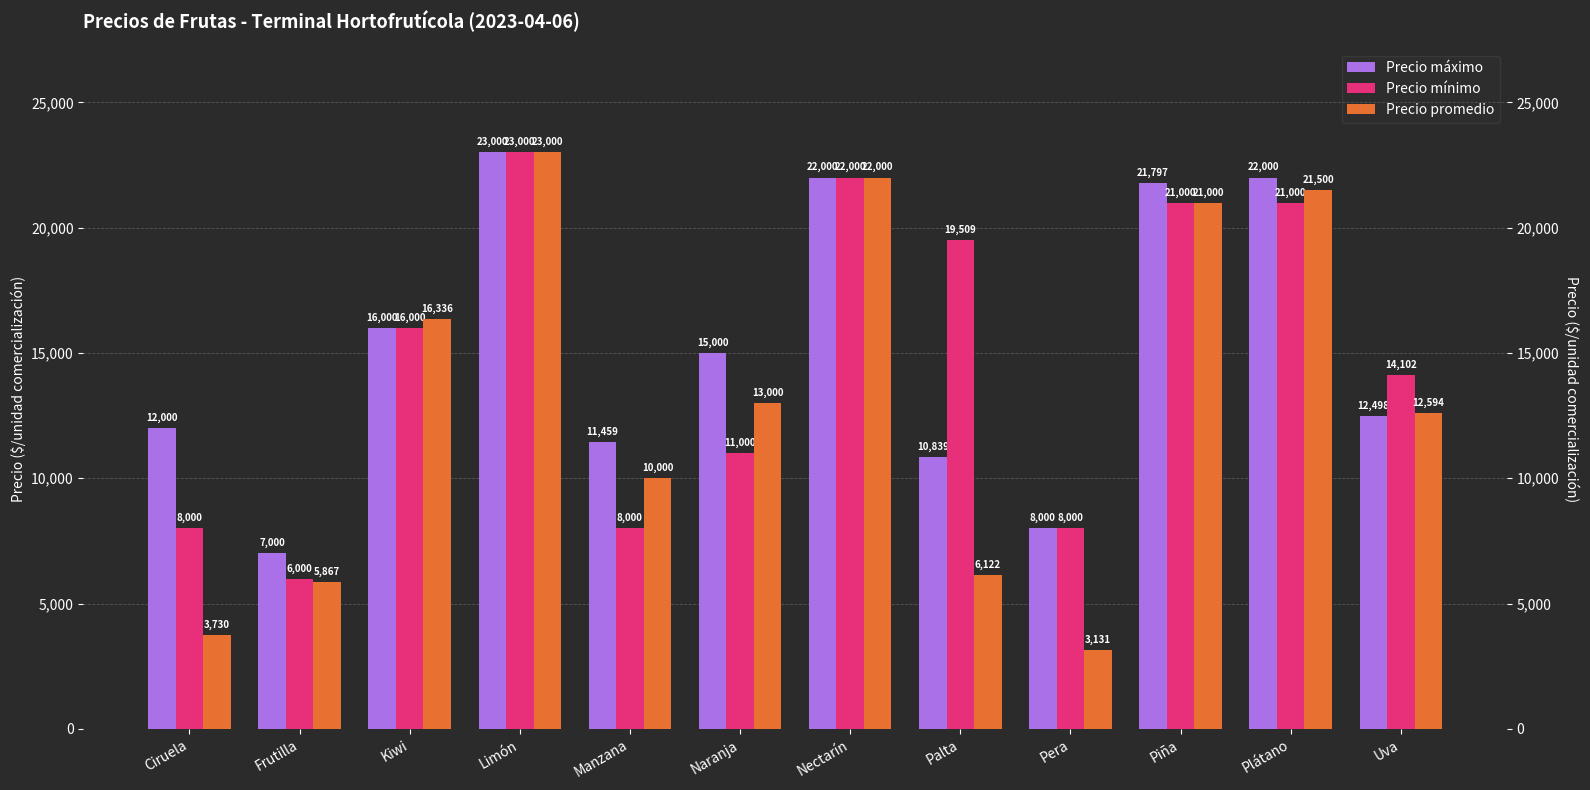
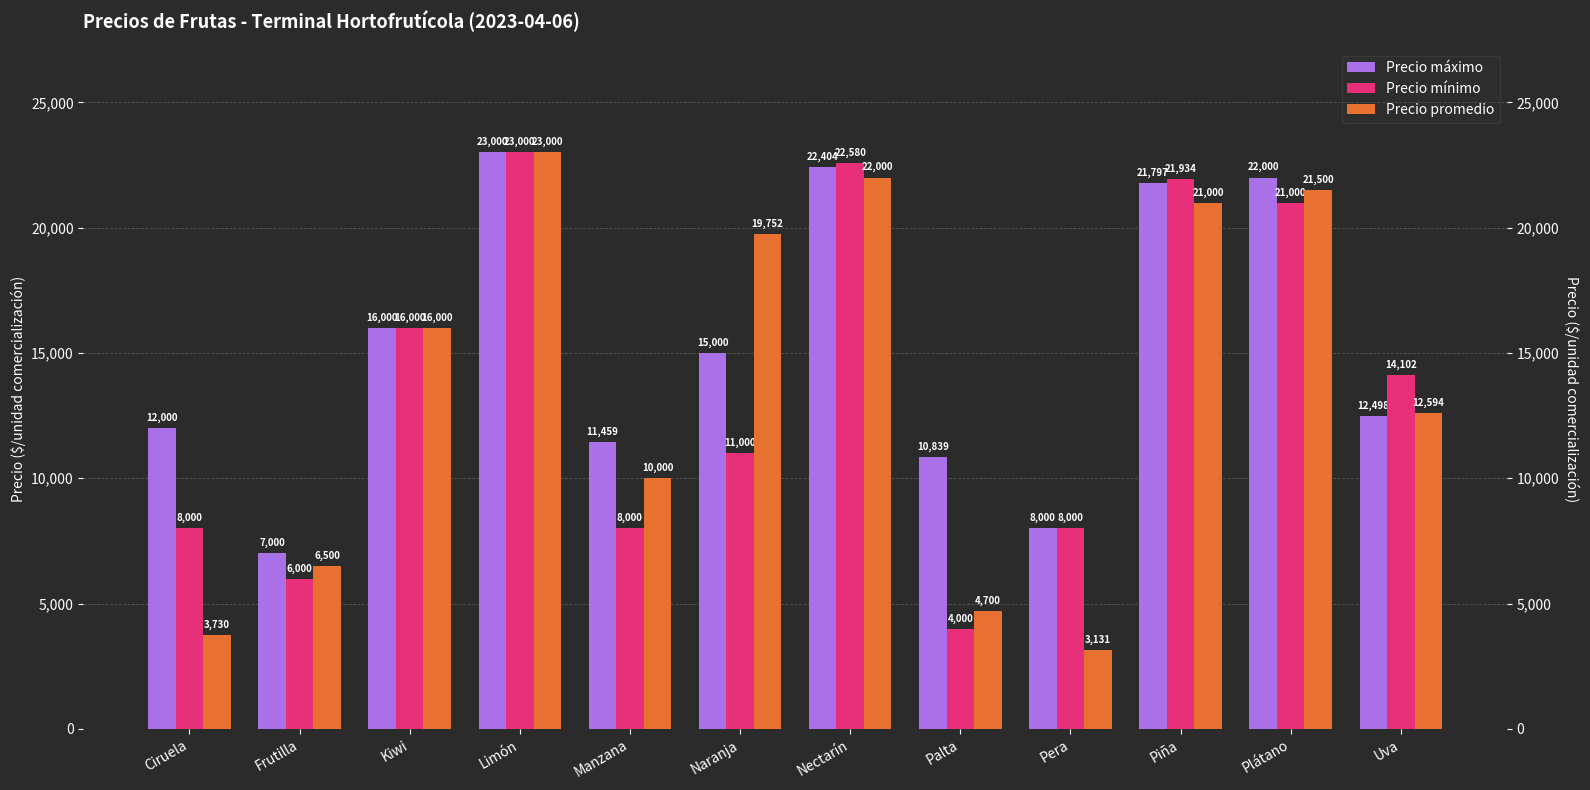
Precio promedio, Frutilla: 5,867 -> 6,500
Precio promedio, Kiwi: 16,336 -> 16,000
Precio promedio, Naranja: 13,000 -> 19,752
Precio máximo, Nectarín: 22,000 -> 22,404
Precio mínimo, Nectarín: 22,000 -> 22,580
Precio mínimo, Palta: 19,509 -> 4,000
Precio promedio, Palta: 6,122 -> 4,700
Precio mínimo, Piña: 21,000 -> 21,934
